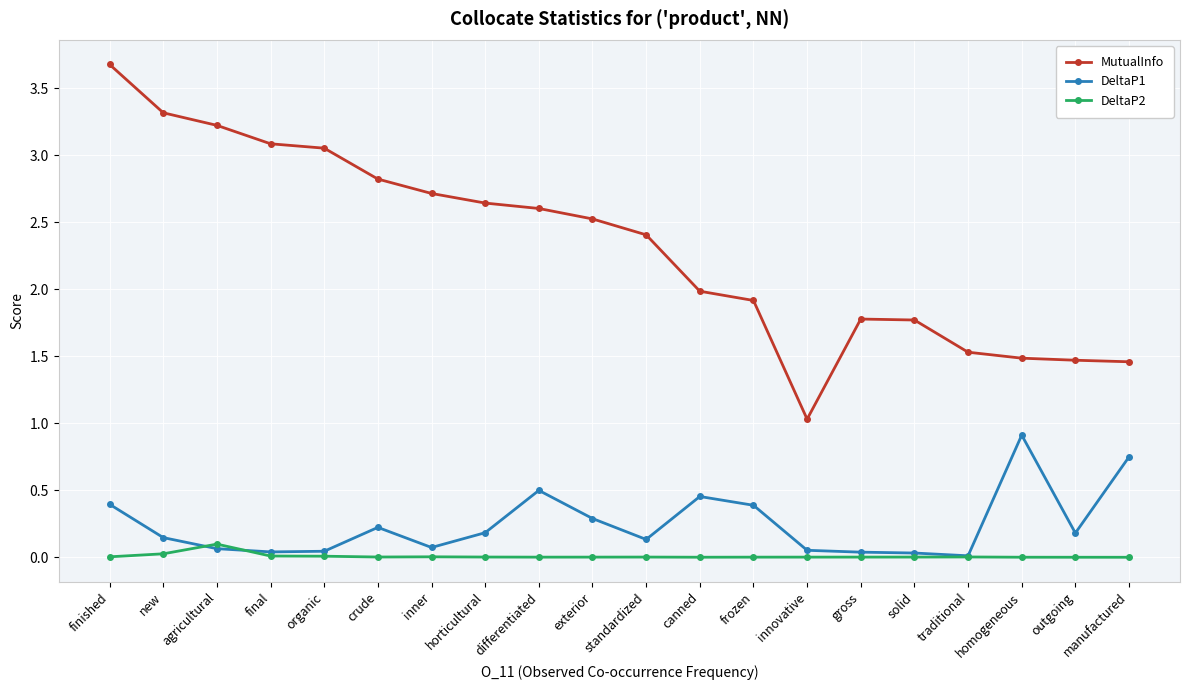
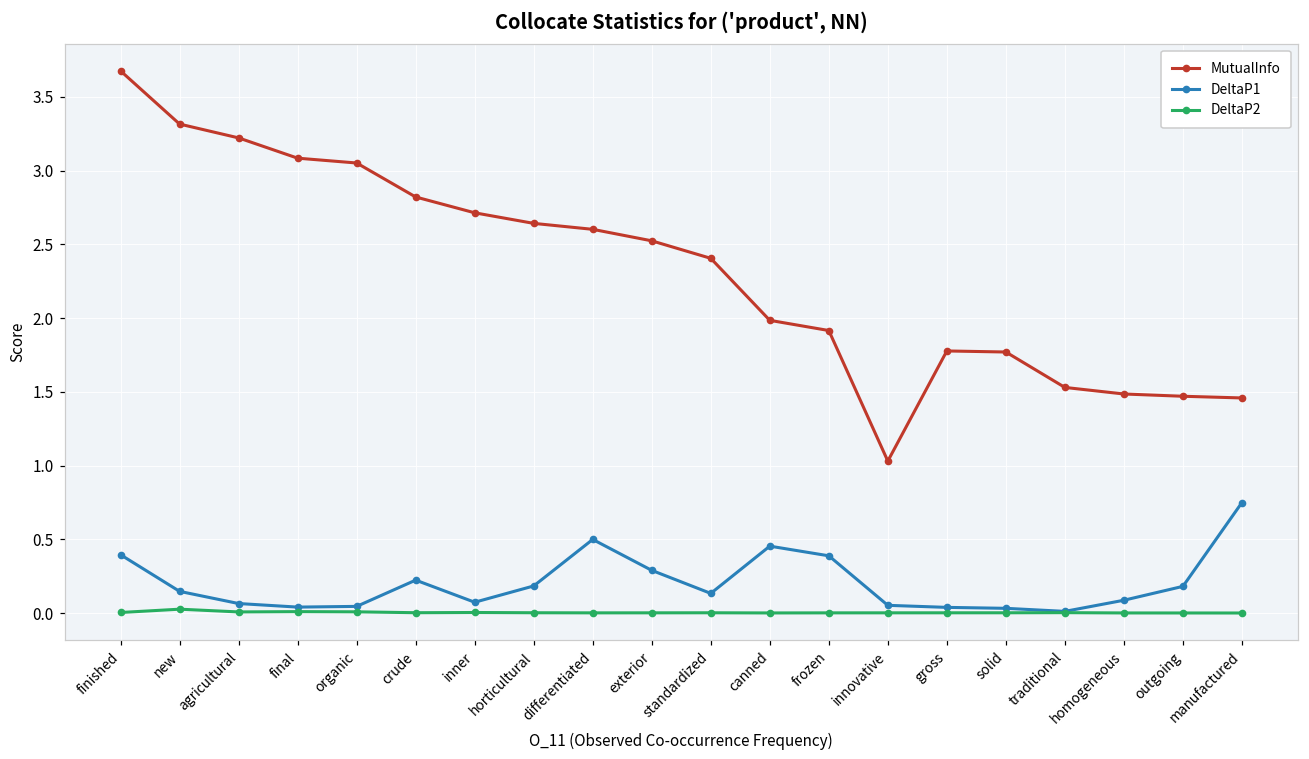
DeltaP2, agricultural: 0.10 -> 0.01
DeltaP1, homogeneous: 0.91 -> 0.09
